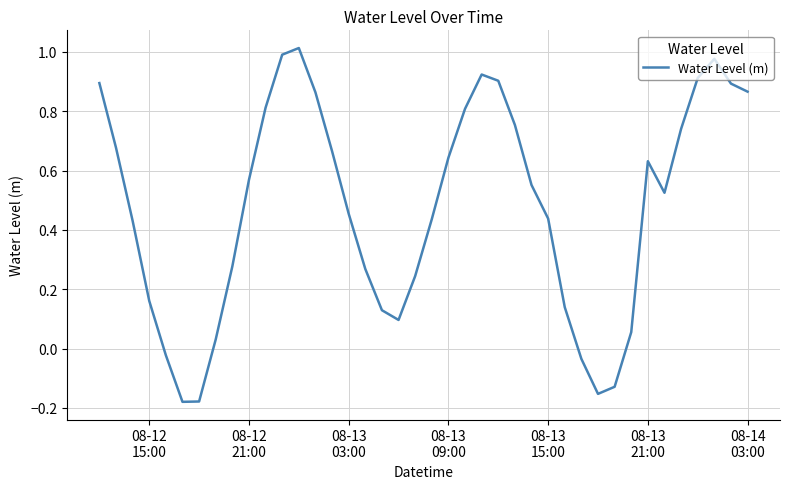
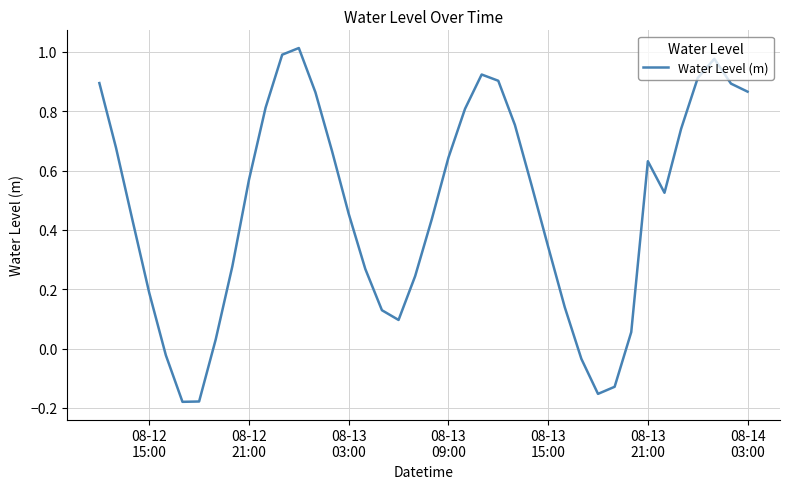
08-12 15:00: 0.16 -> 0.19
08-13 15:00: 0.44 -> 0.34
